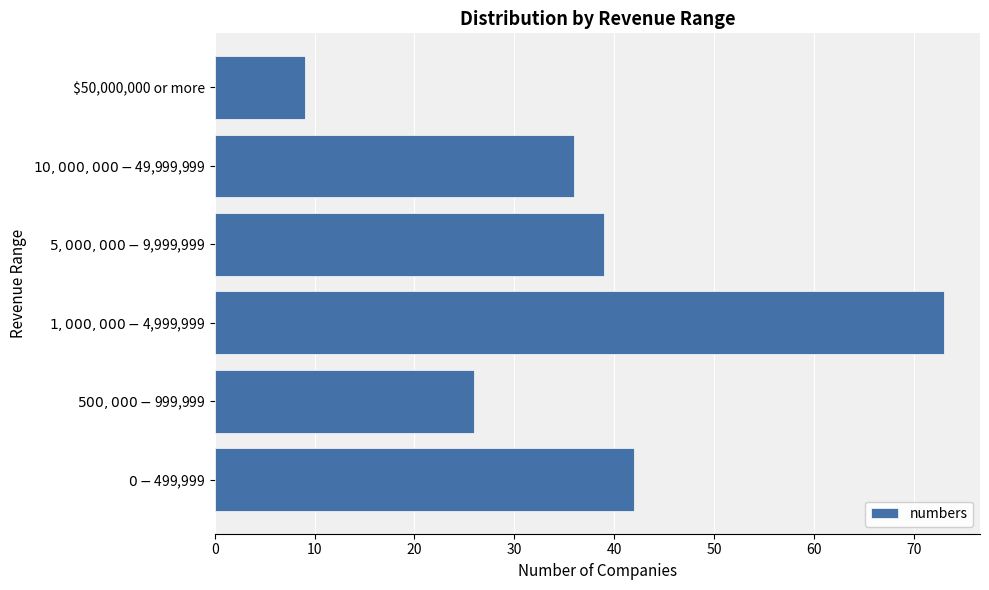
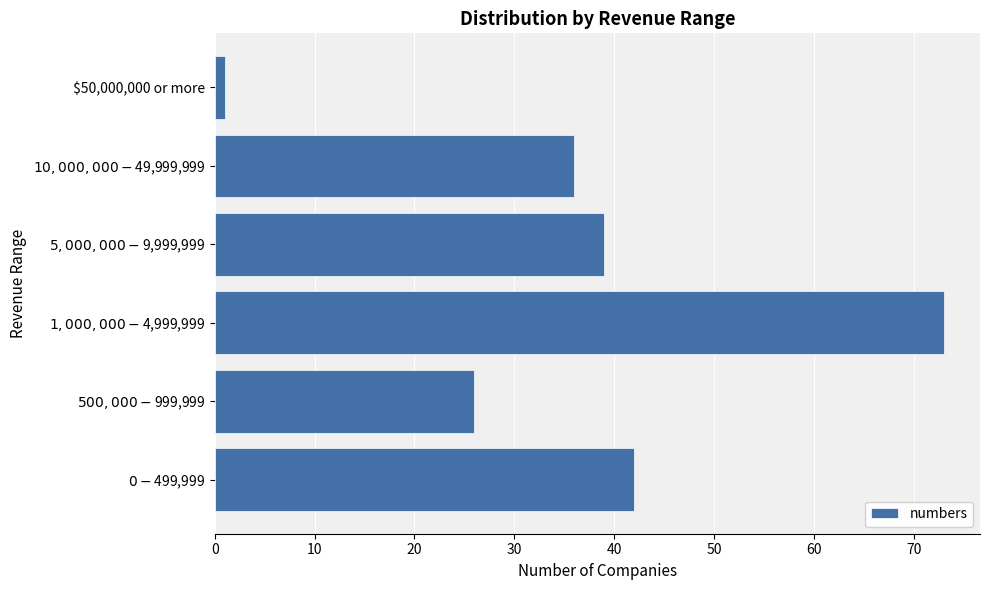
$50,000,000 or more: 9 -> 1
